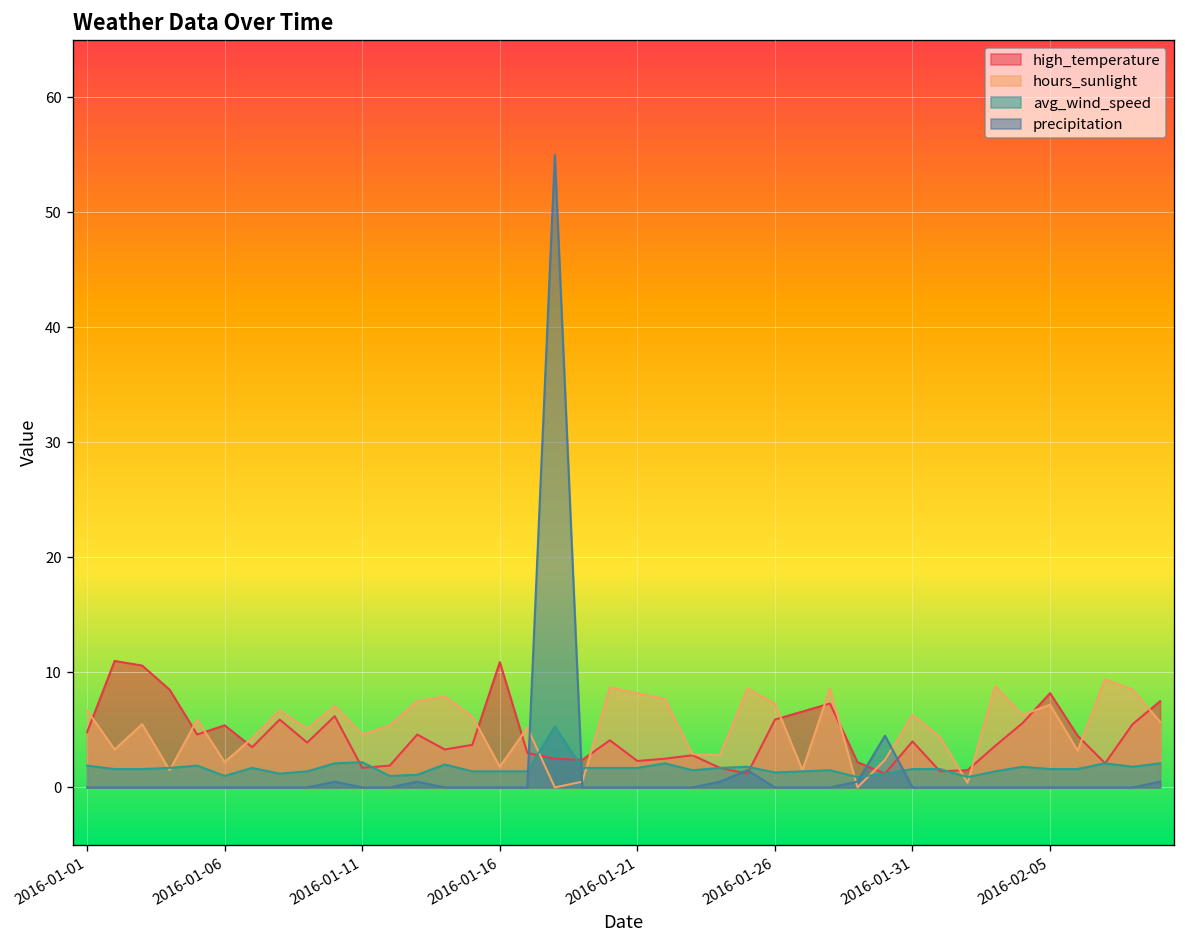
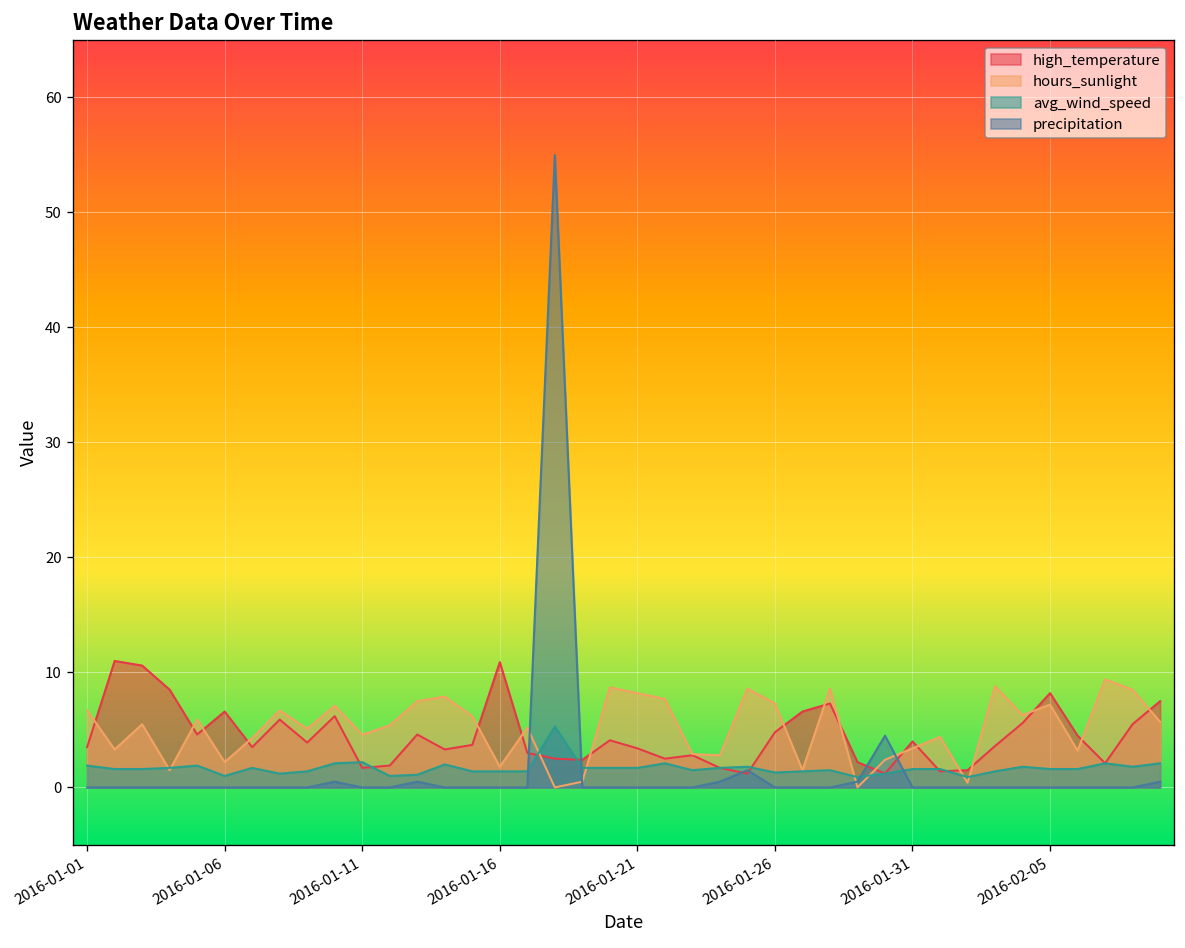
high_temperature, 2016-01-01: 5 -> 4
high_temperature, 2016-01-06: 5 -> 7
high_temperature, 2016-01-21: 2 -> 3
high_temperature, 2016-01-26: 6 -> 5
hours_sunlight, 2016-01-31: 6 -> 3
